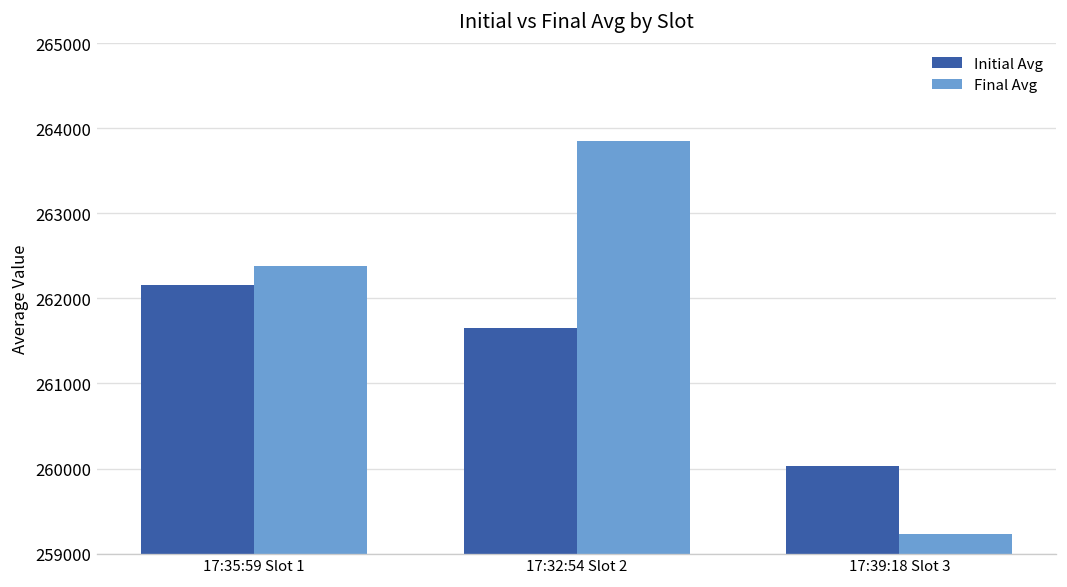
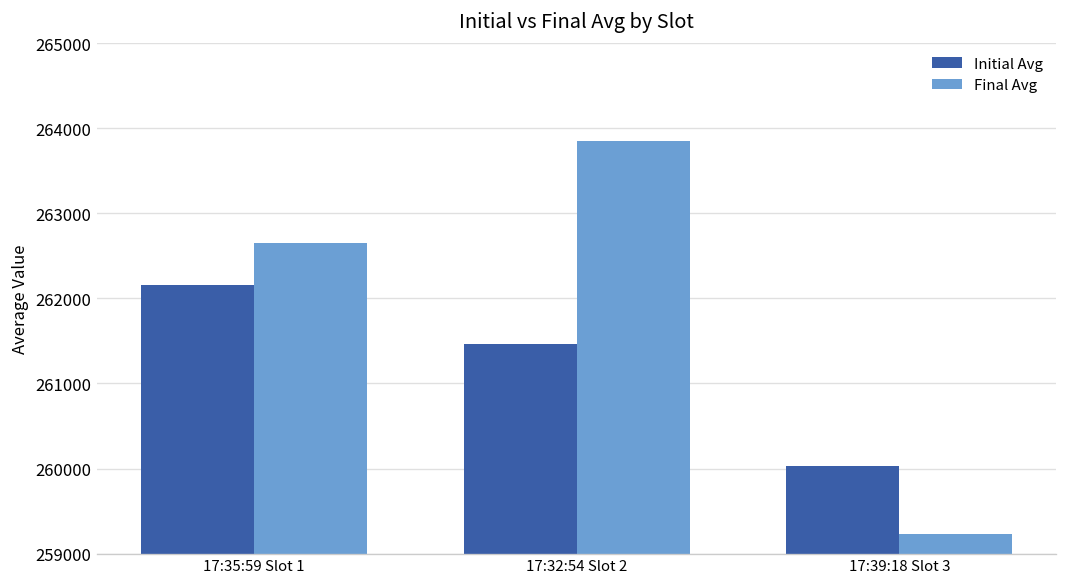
Final Avg, 17:35:59 Slot 1: 262400 -> 262700
Initial Avg, 17:32:54 Slot 2: 261700 -> 261500
